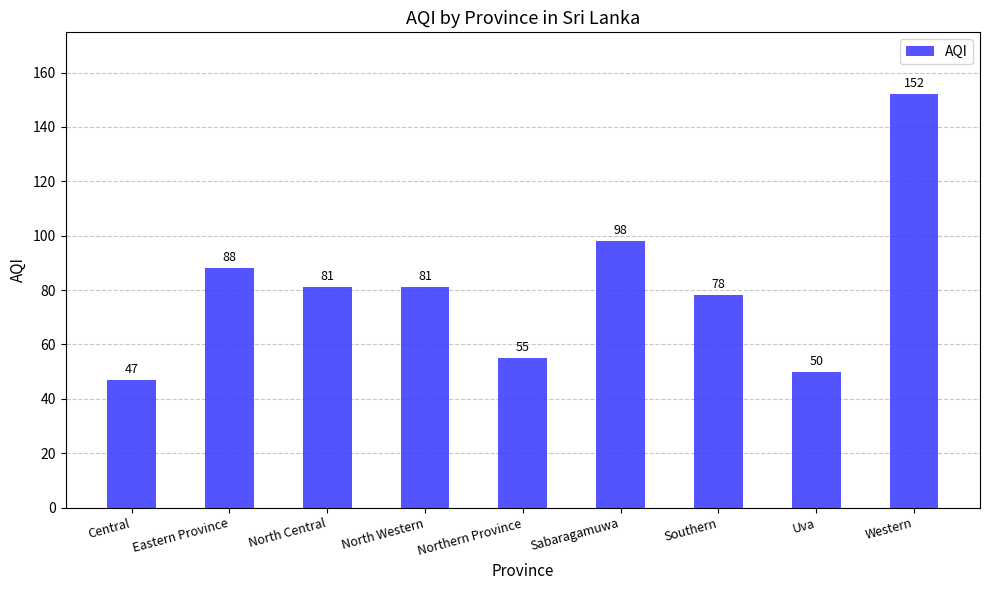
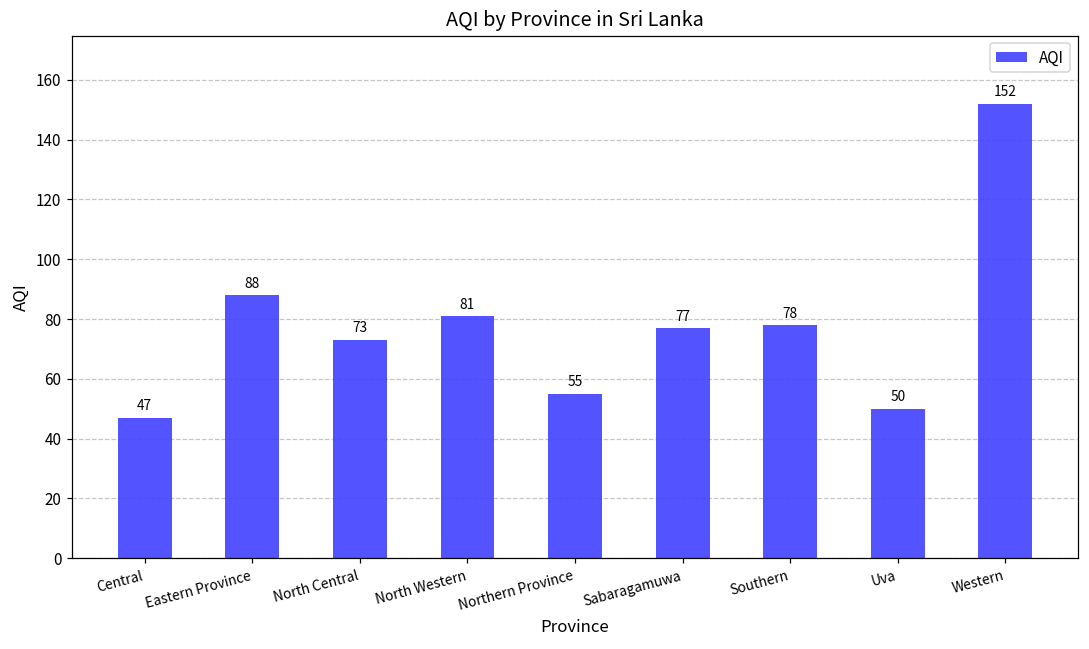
North Central: 81 -> 73
Sabaragamuwa: 98 -> 77
